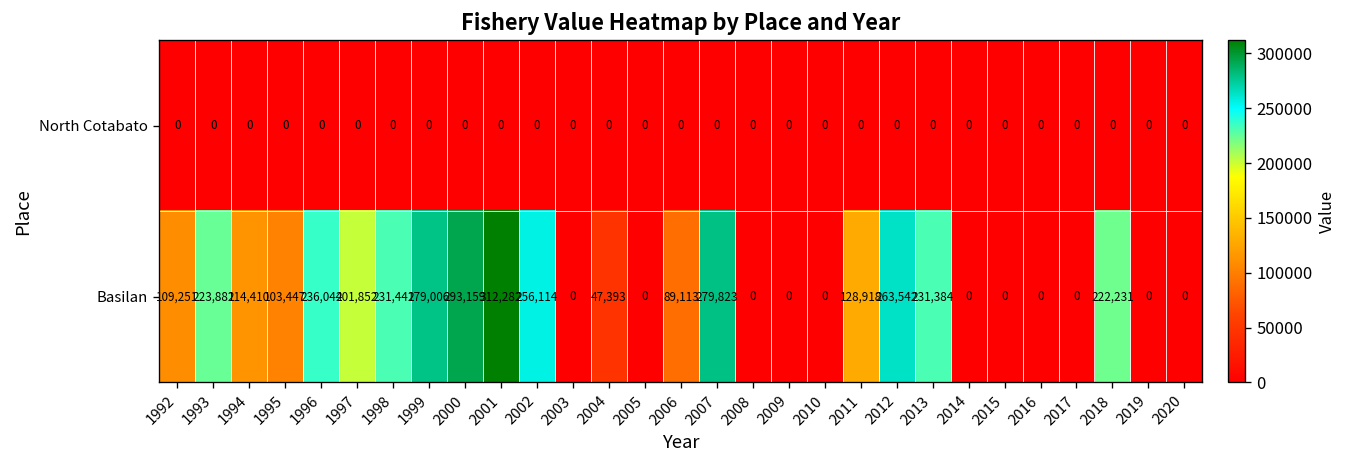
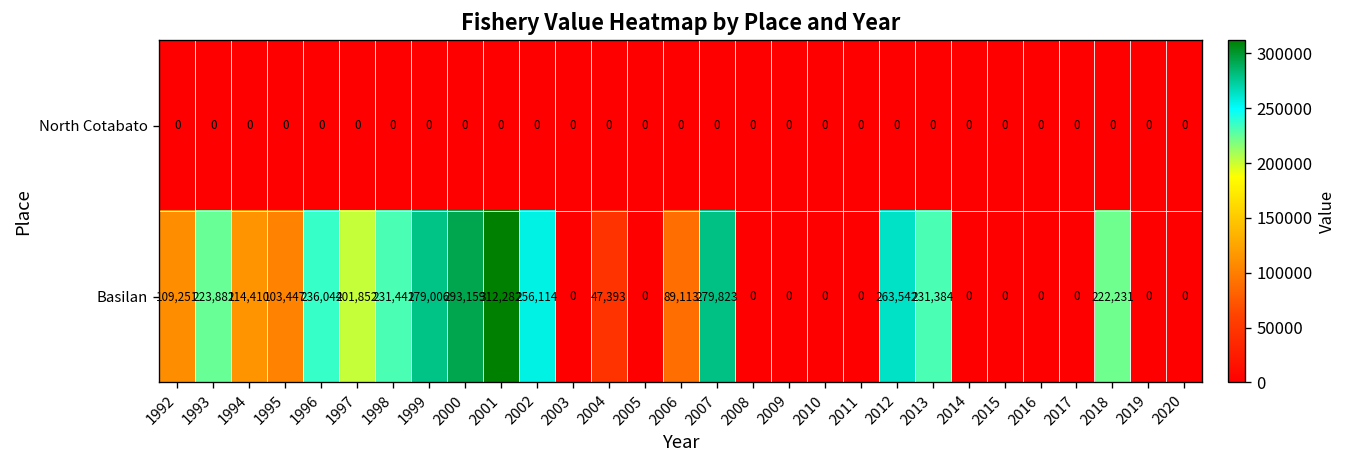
Basilan, 2011: 128,918 -> 0
